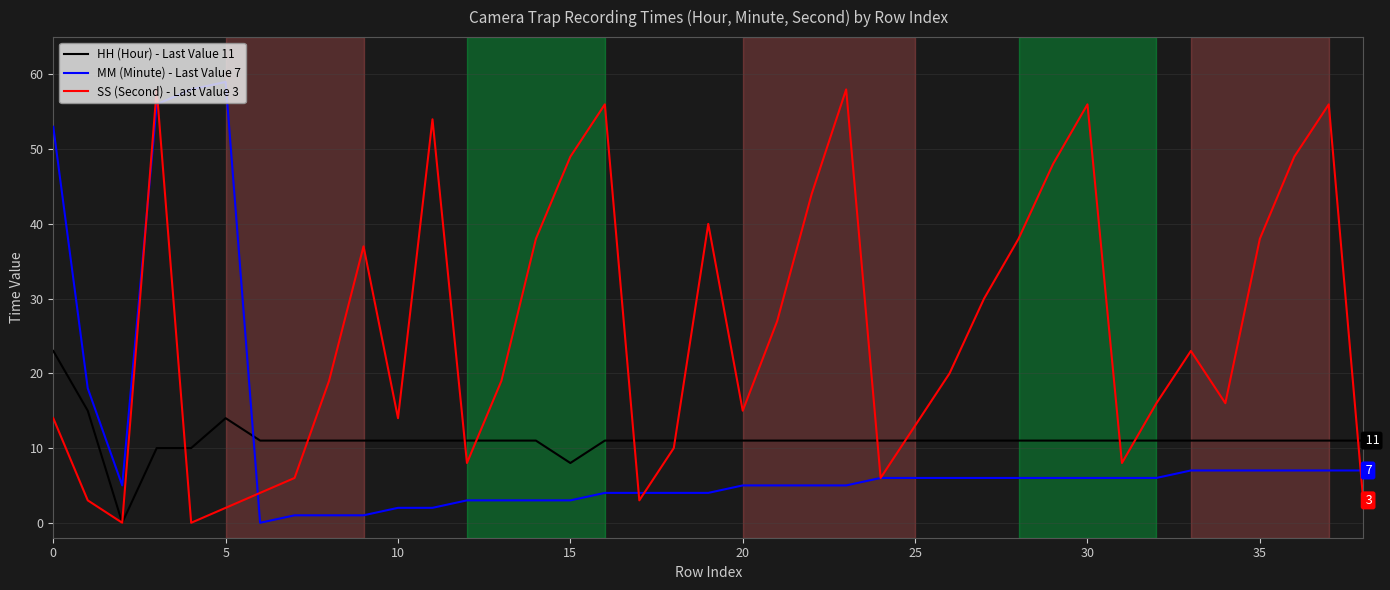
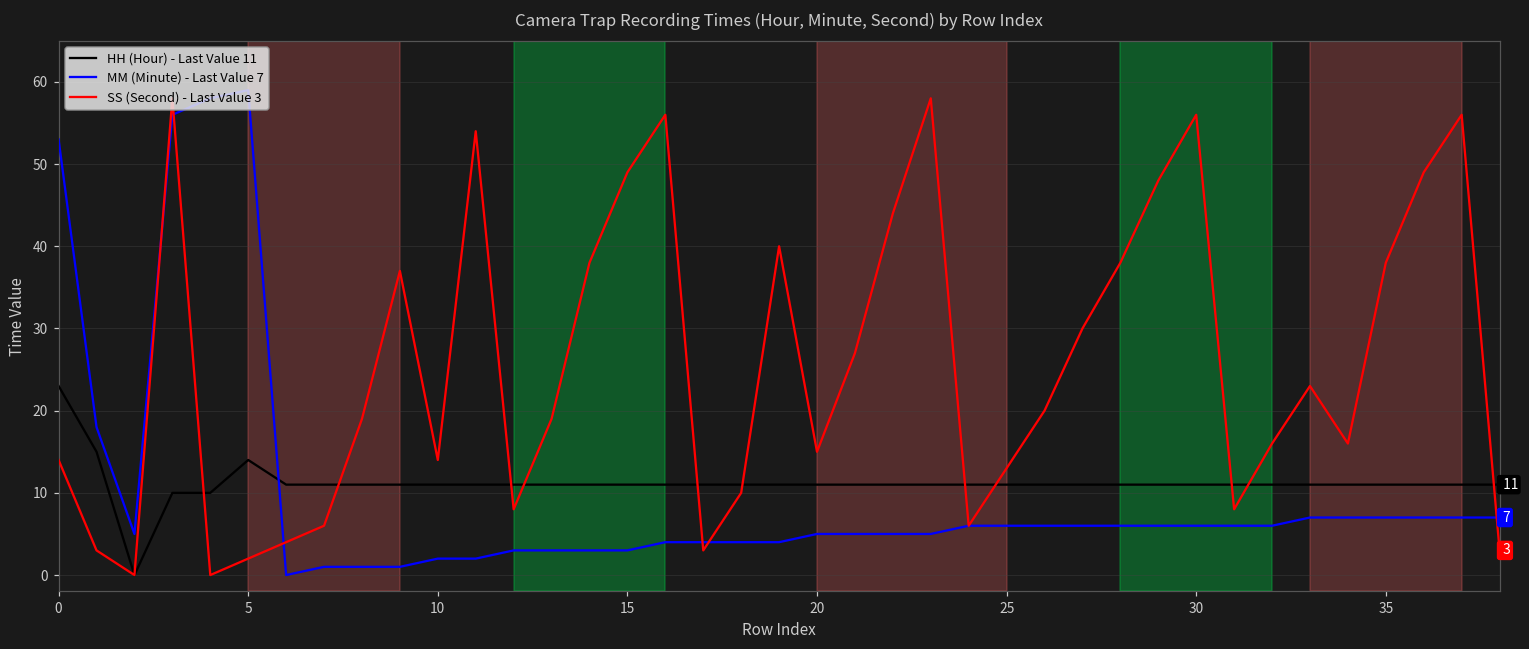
HH (Hour) - Last Value 11, 15: 8 -> 11
